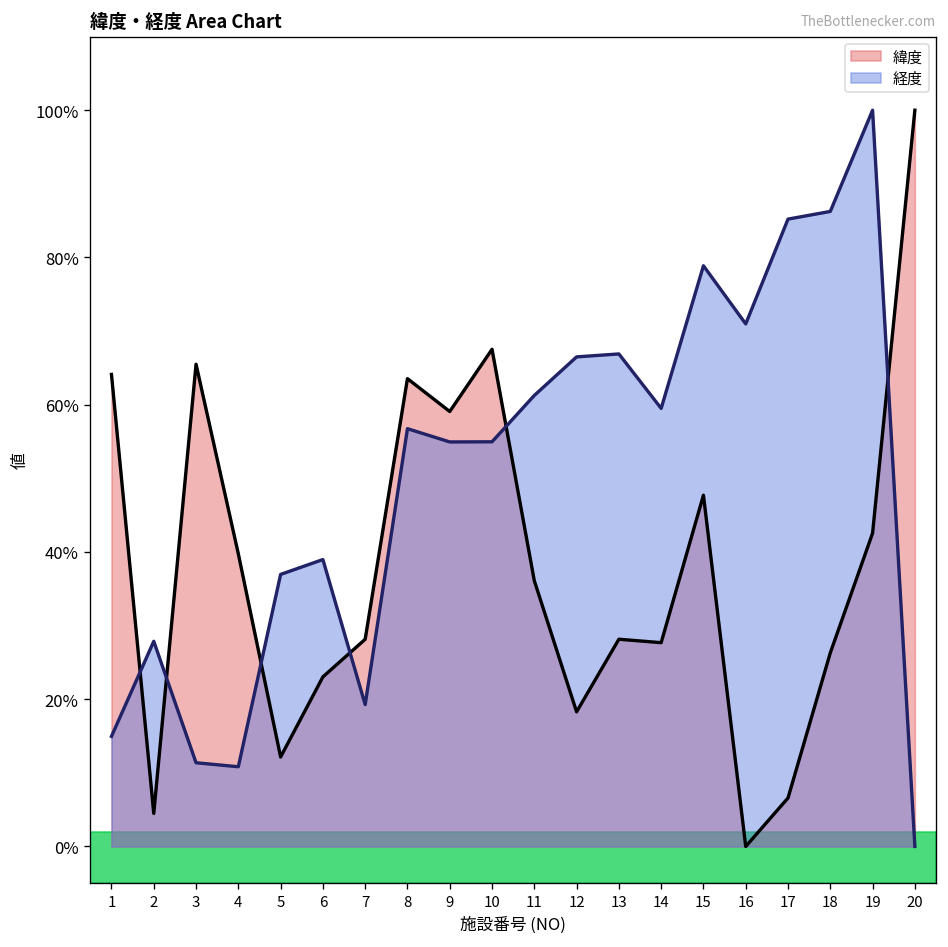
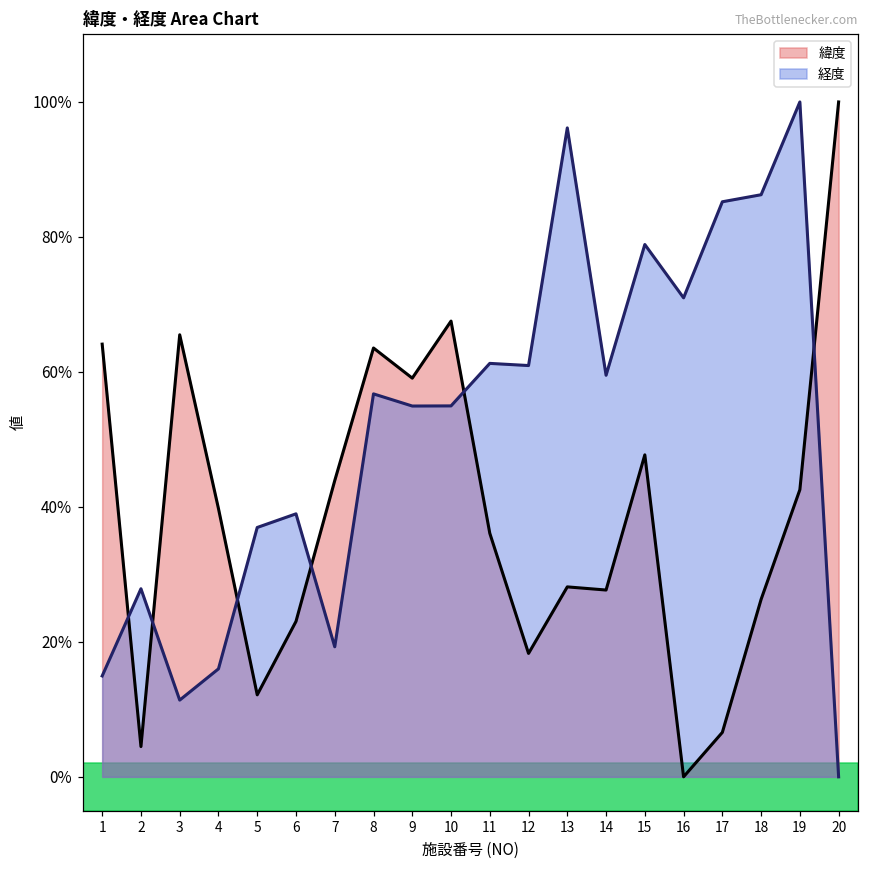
経度, 4: 11% -> 16%
緯度, 7: 28% -> 44%
経度, 12: 66% -> 61%
経度, 13: 67% -> 96%
